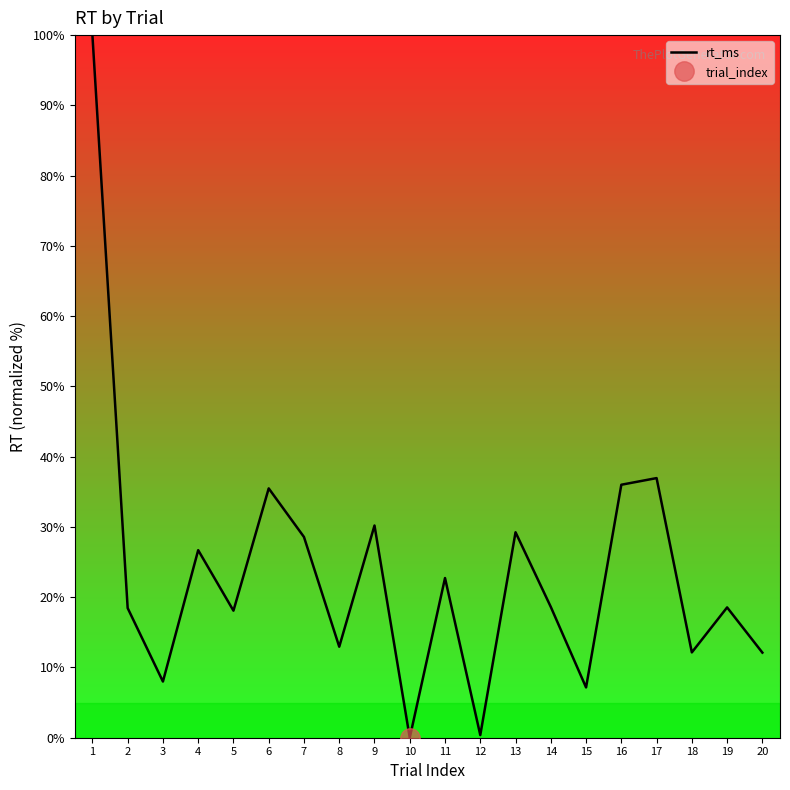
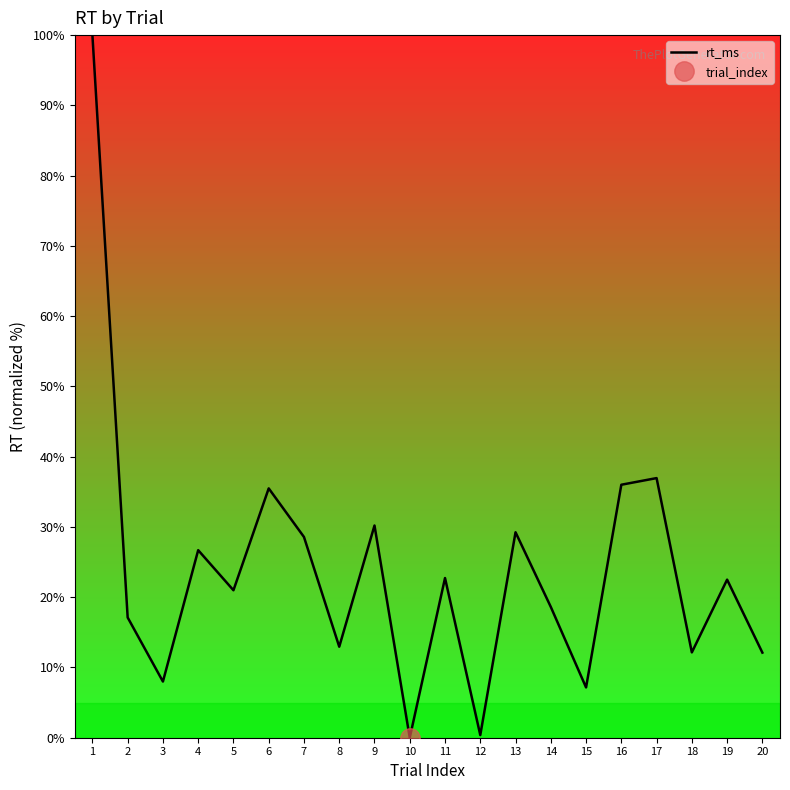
rt_ms, 2: 18% -> 17%
rt_ms, 5: 18% -> 21%
rt_ms, 19: 19% -> 22%
